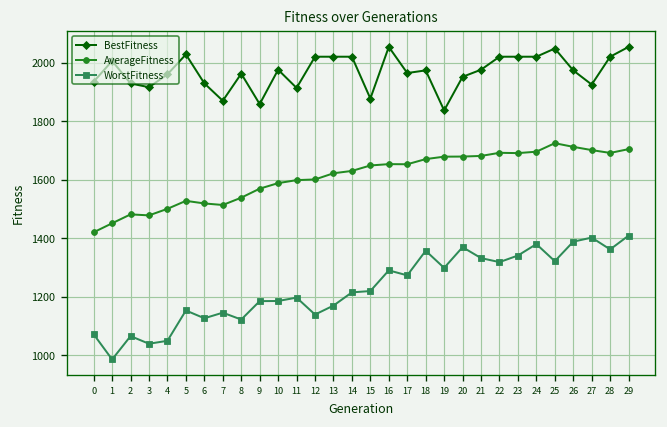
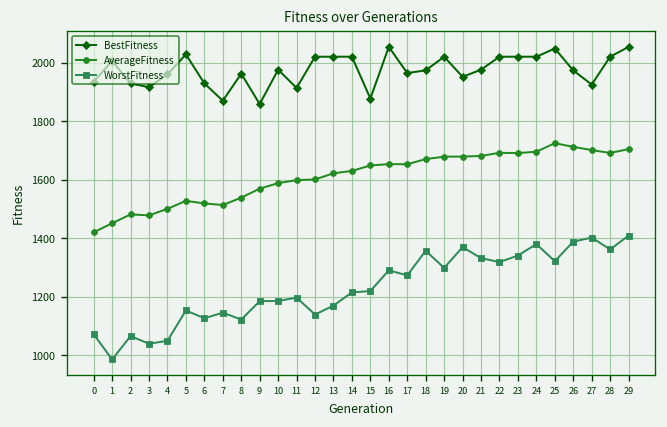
BestFitness, 19: 1840 -> 2020
